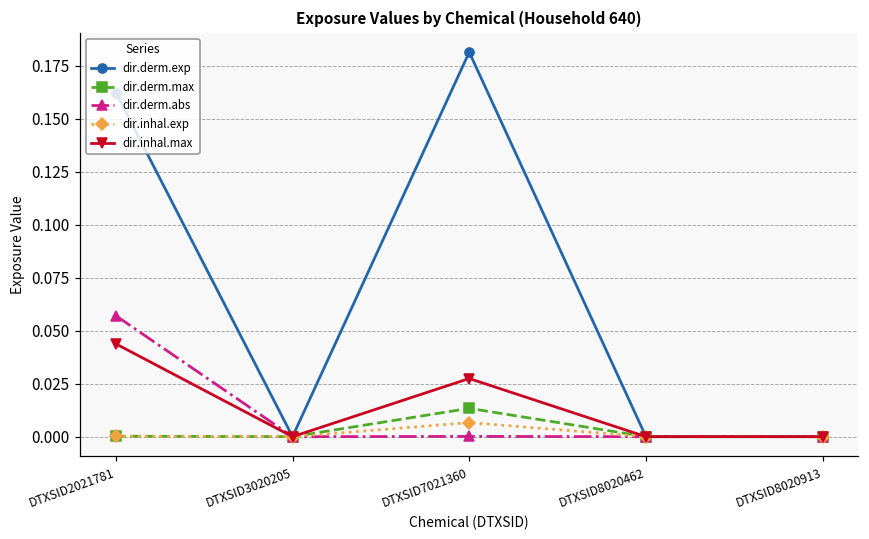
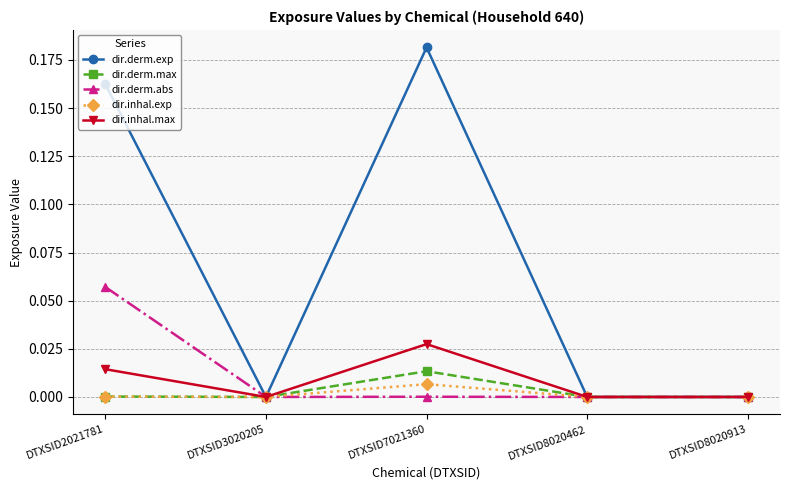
dir.inhal.max, DTXSID2021781: 0.044 -> 0.014
